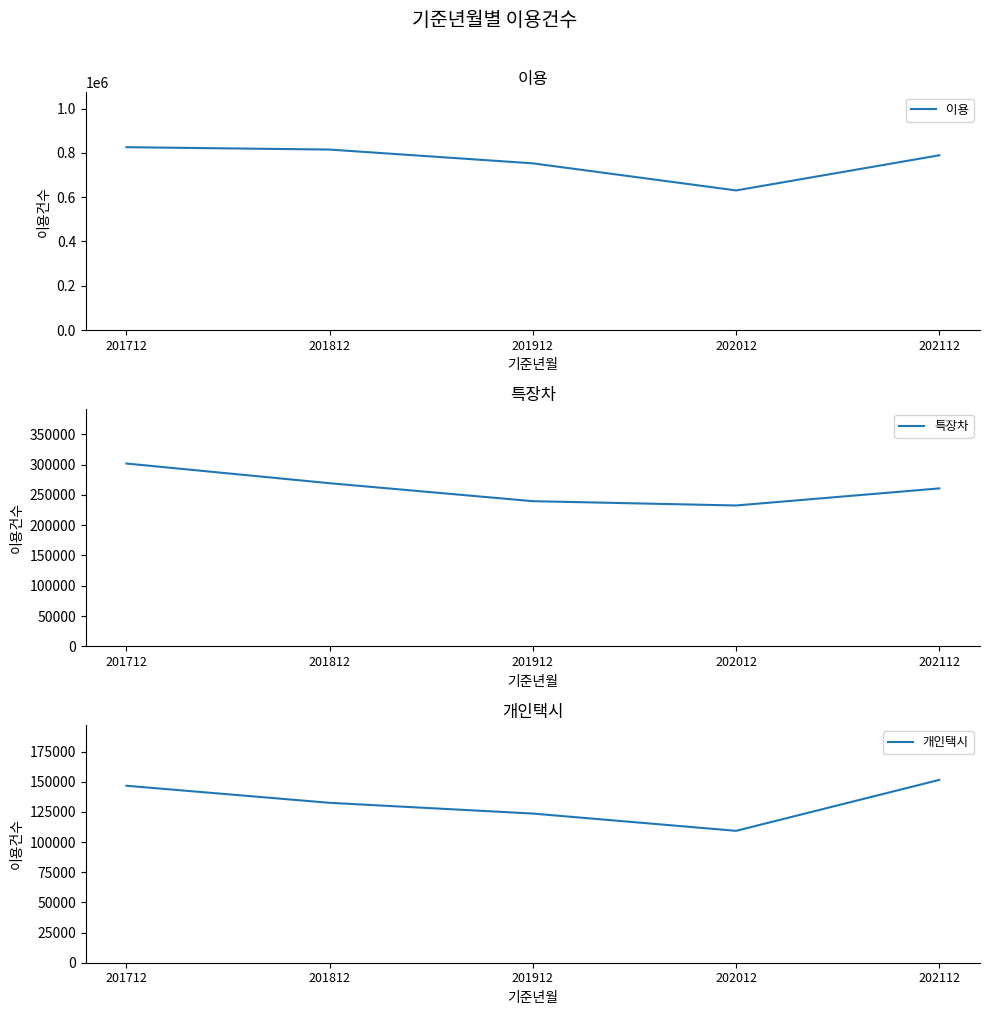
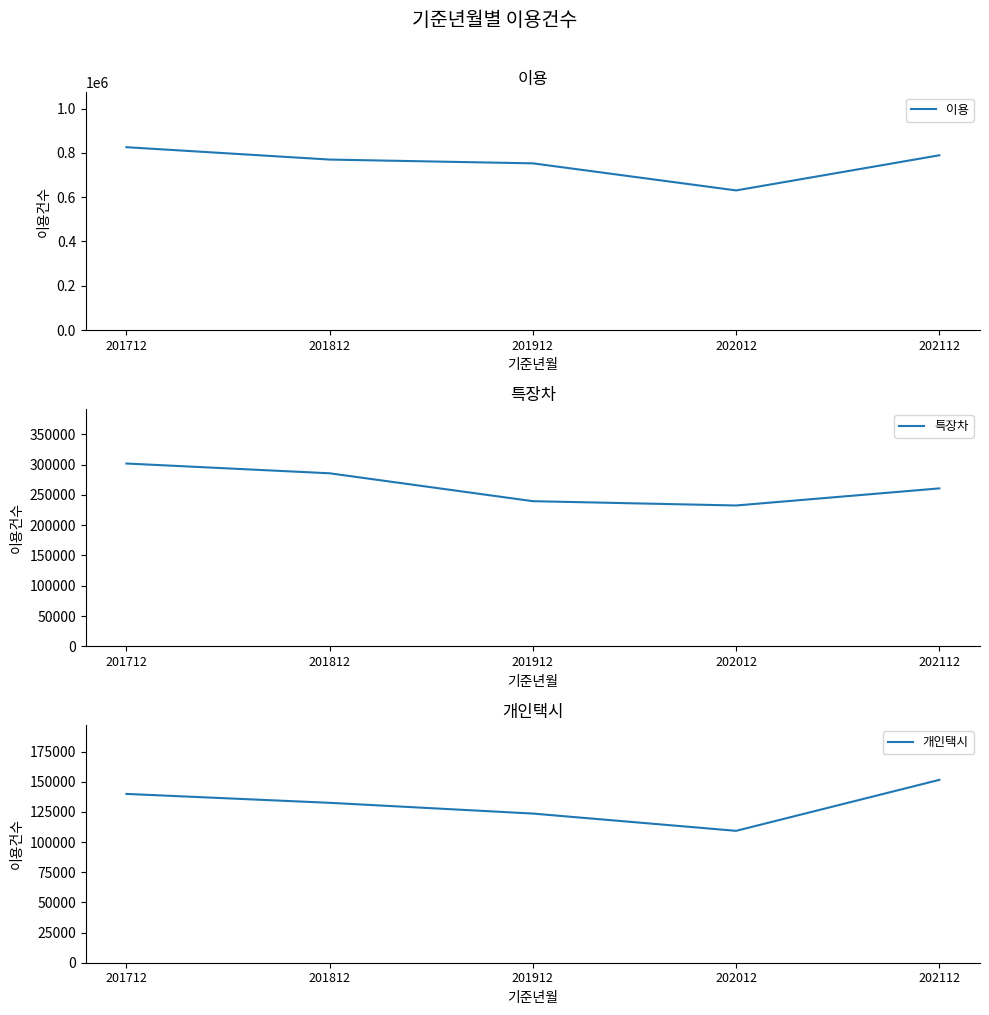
이용, 201812: 810000 -> 770000
특장차, 201812: 270000 -> 290000
개인택시, 201712: 147000 -> 140000
